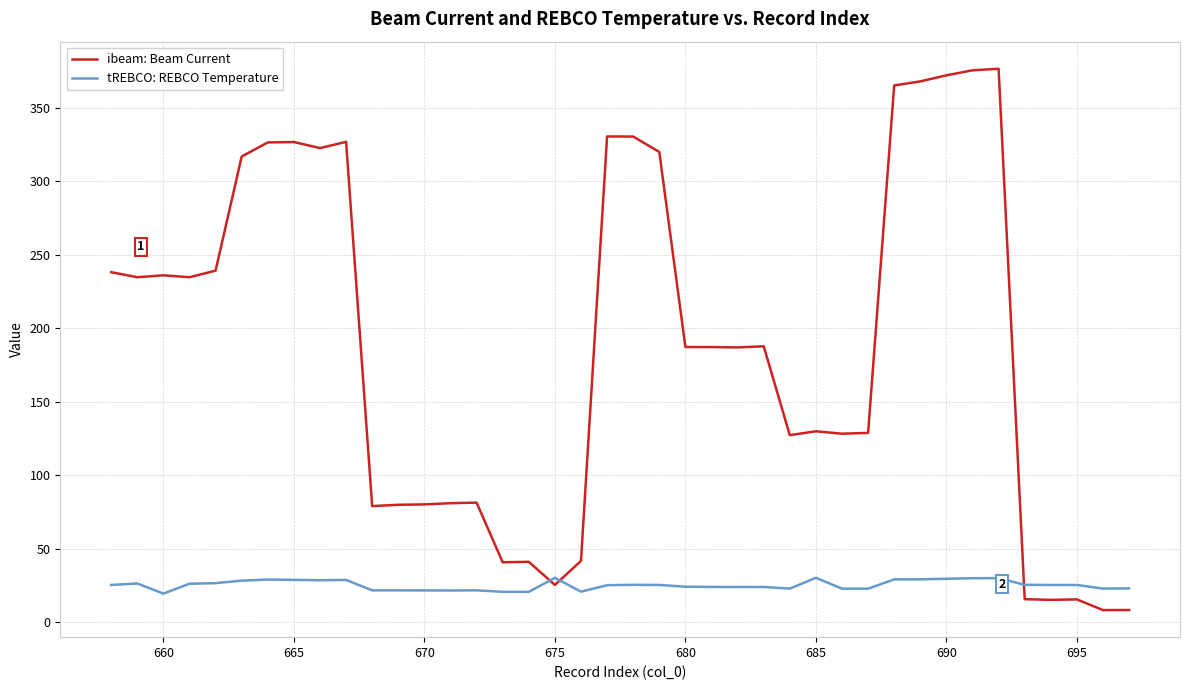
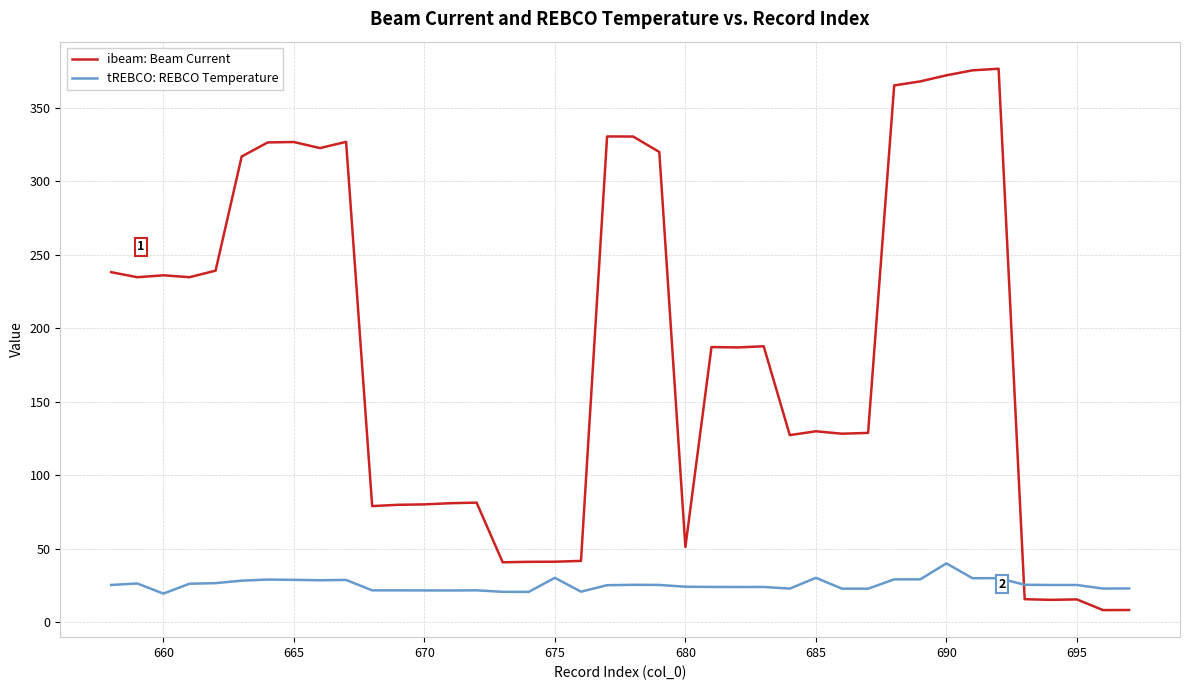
ibeam: Beam Current, 675: 25 -> 41
ibeam: Beam Current, 680: 187 -> 51
tREBCO: REBCO Temperature, 690: 30 -> 40
